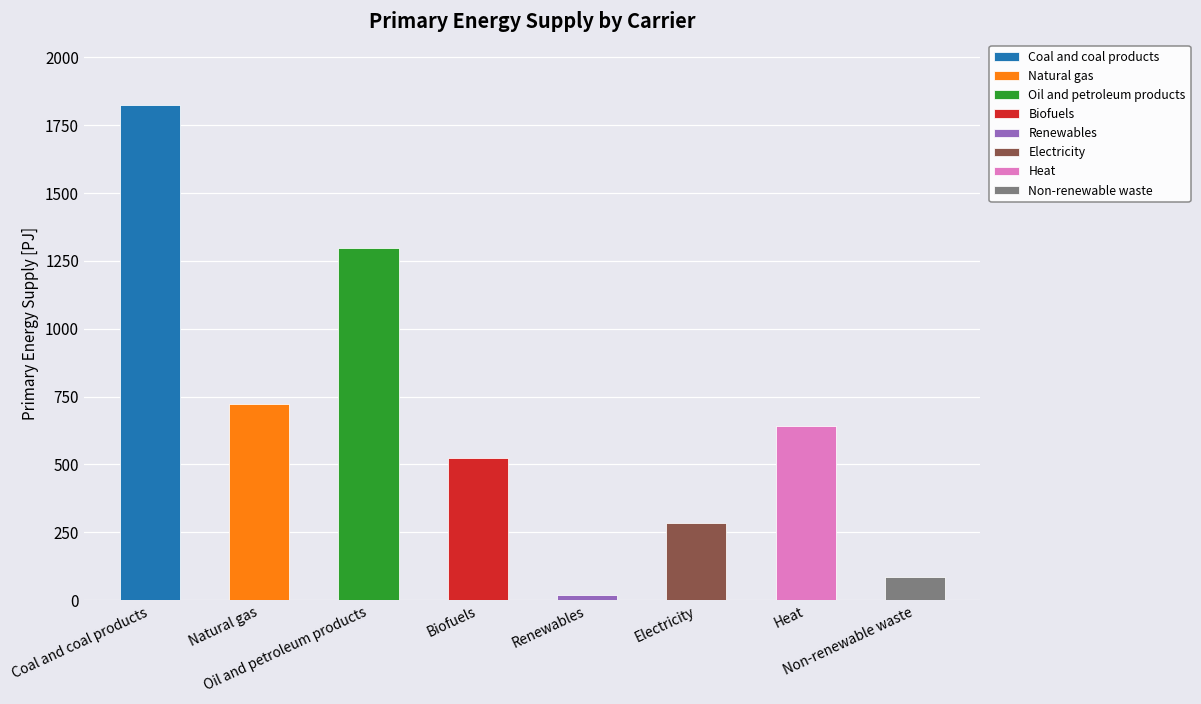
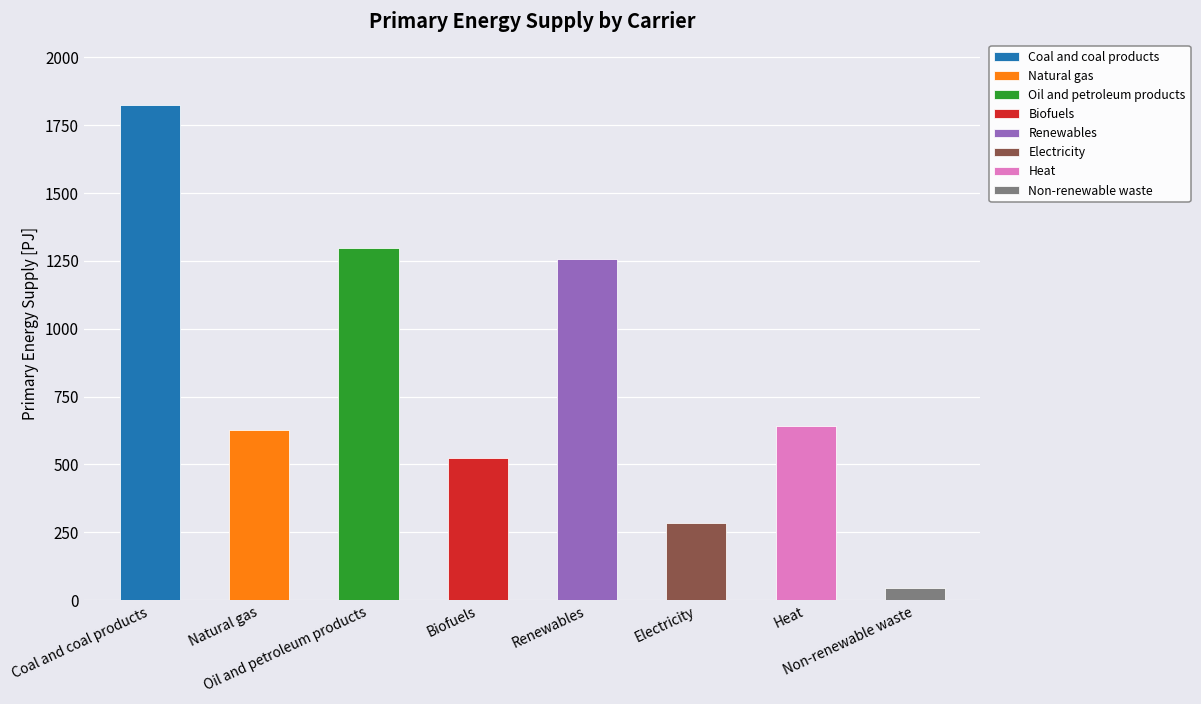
Natural gas: 720 -> 630
Renewables: 20 -> 1260
Non-renewable waste: 90 -> 40
